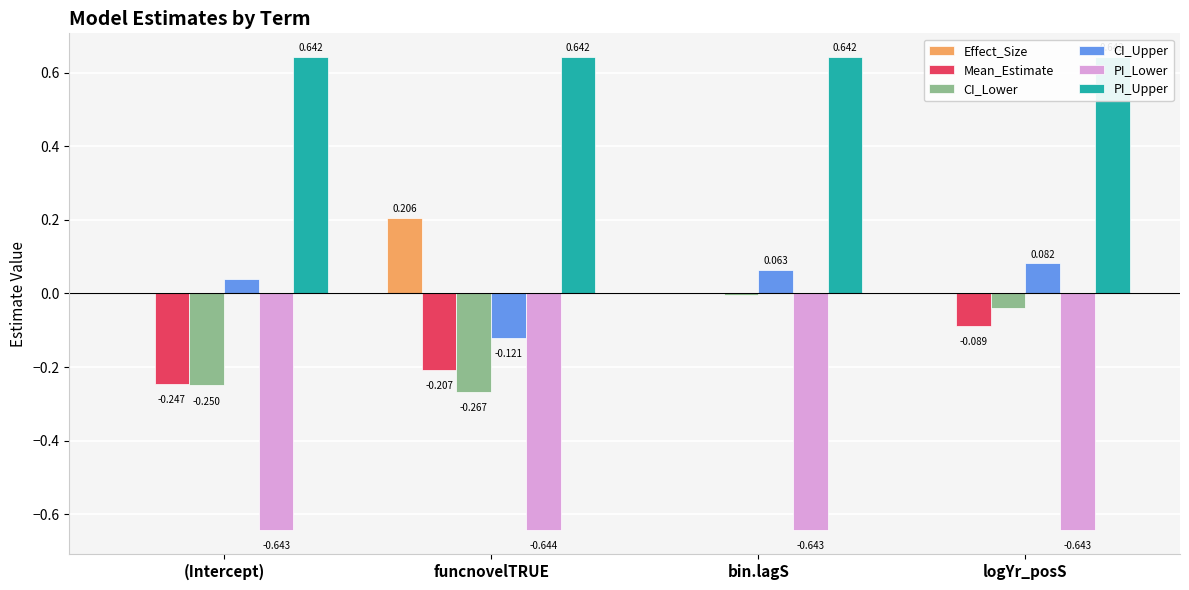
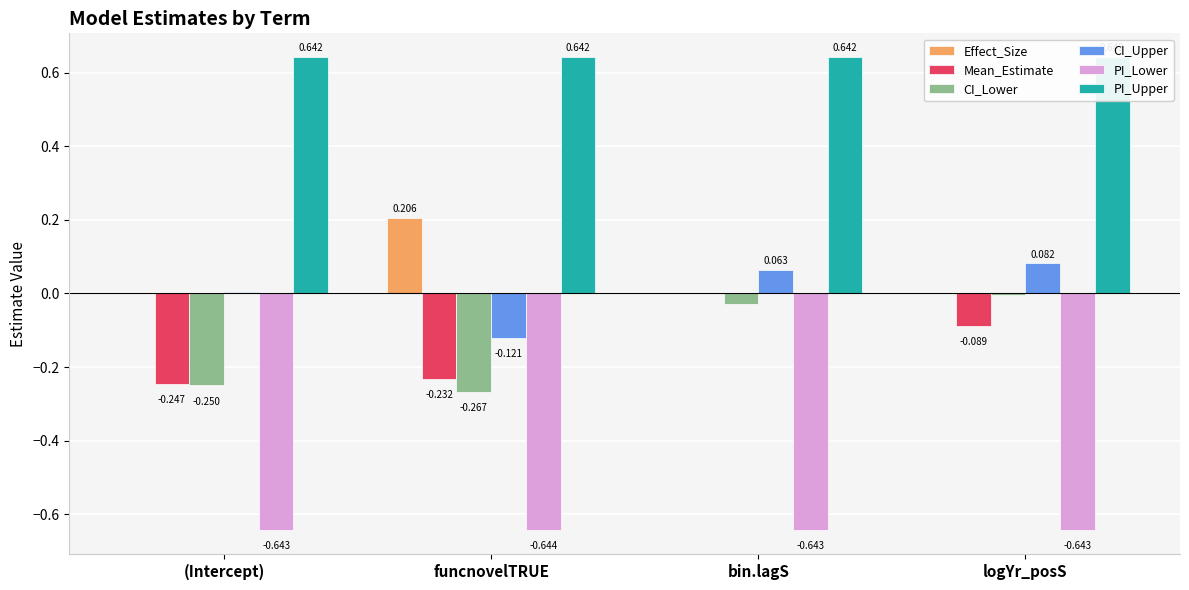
CI_Upper, (Intercept): 0.04 -> 0.00
Mean_Estimate, funcnovelTRUE: -0.207 -> -0.232
CI_Lower, bin.lagS: 0.00 -> -0.03
CI_Lower, logYr_posS: -0.04 -> 0.00
